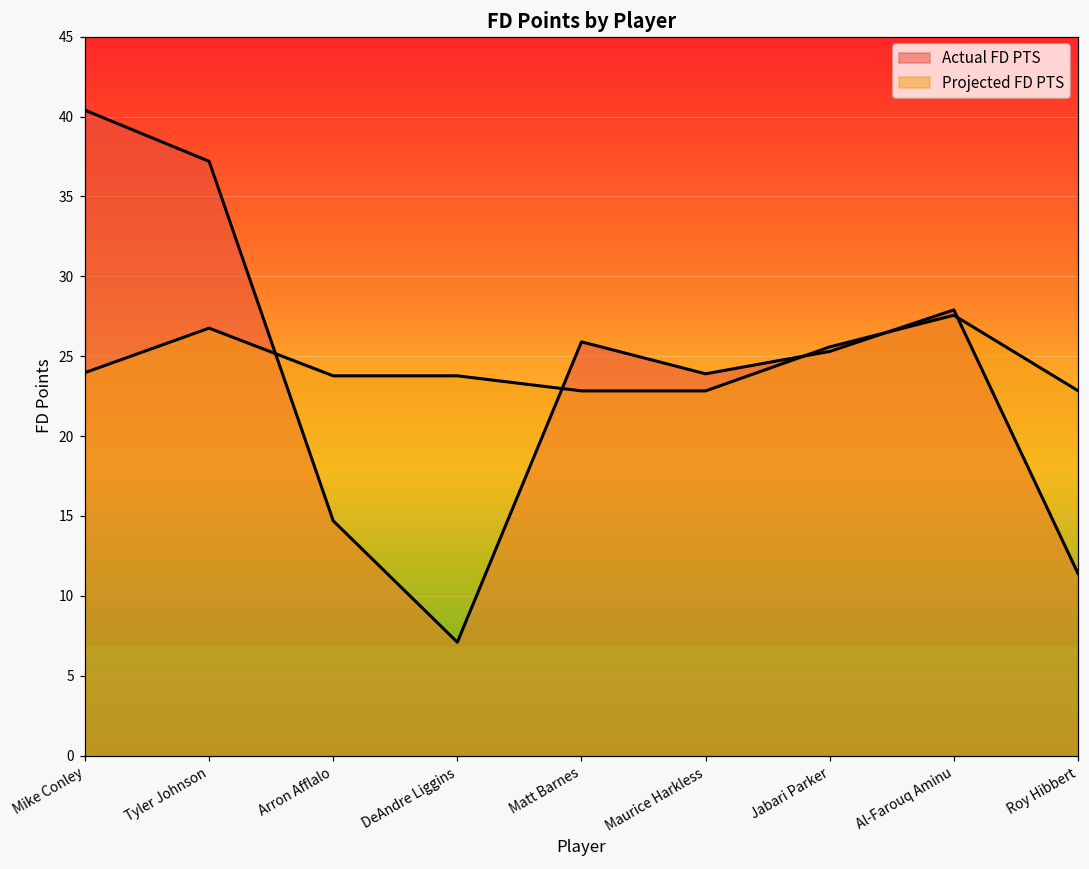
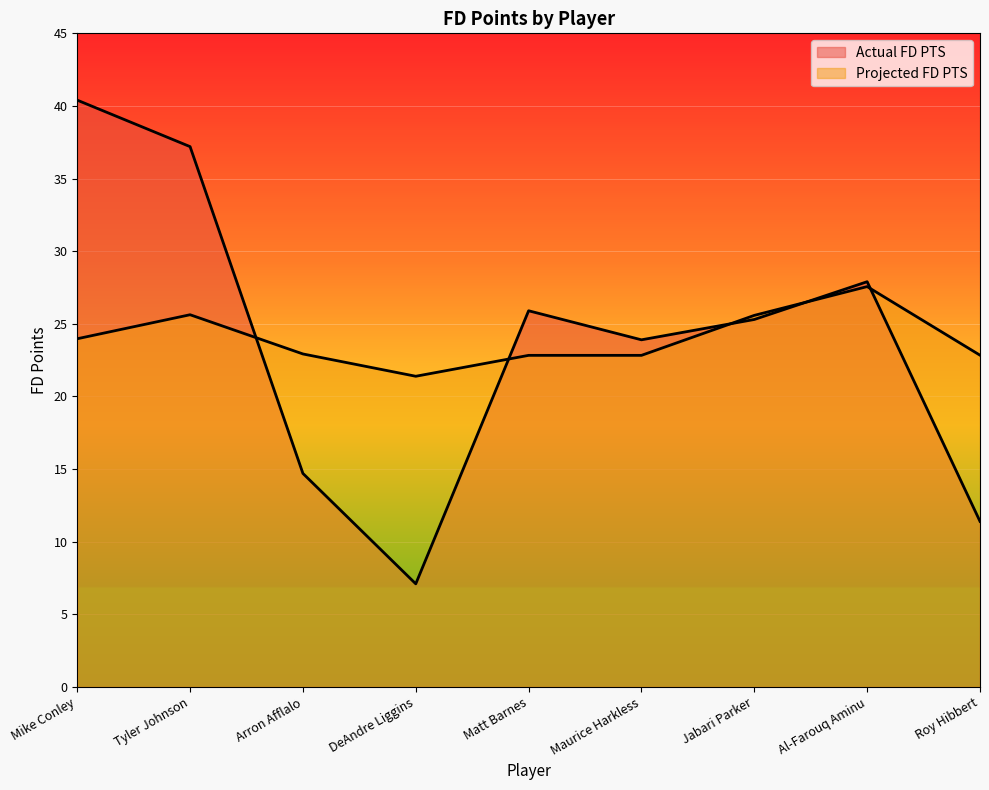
Projected FD PTS, Tyler Johnson: 26.8 -> 25.6
Projected FD PTS, Arron Afflalo: 23.8 -> 22.9
Projected FD PTS, DeAndre Liggins: 23.8 -> 21.4
